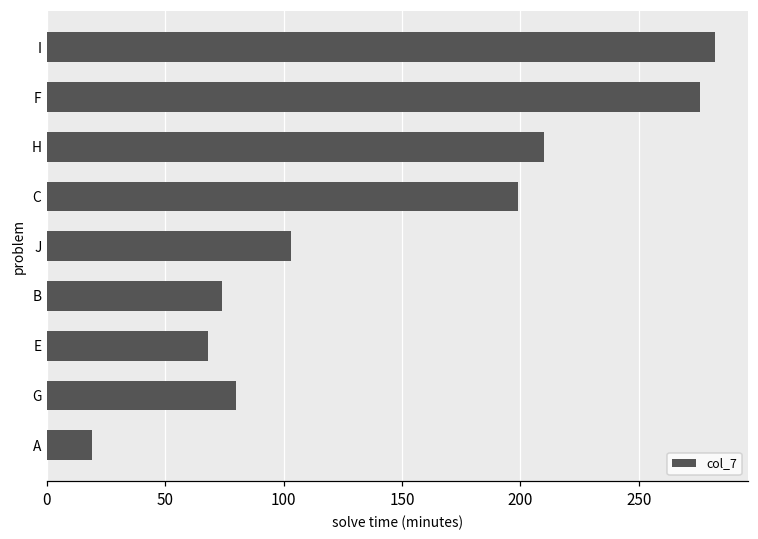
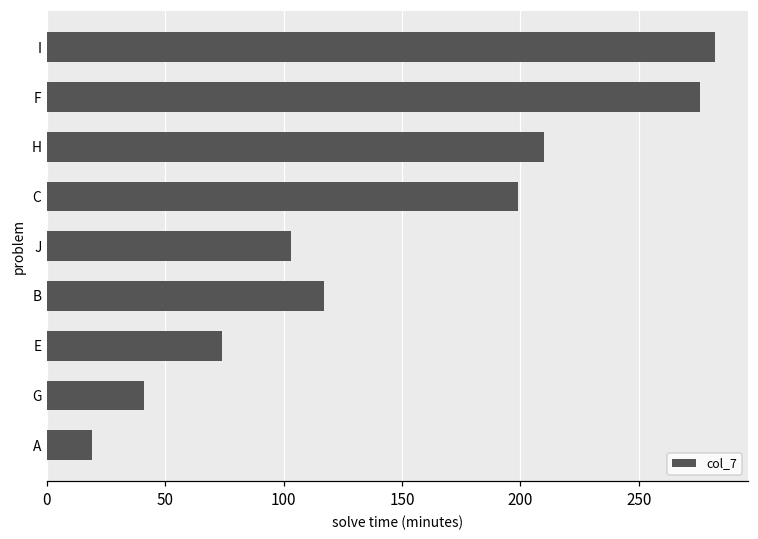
B: 74 -> 117
E: 68 -> 74
G: 80 -> 41
